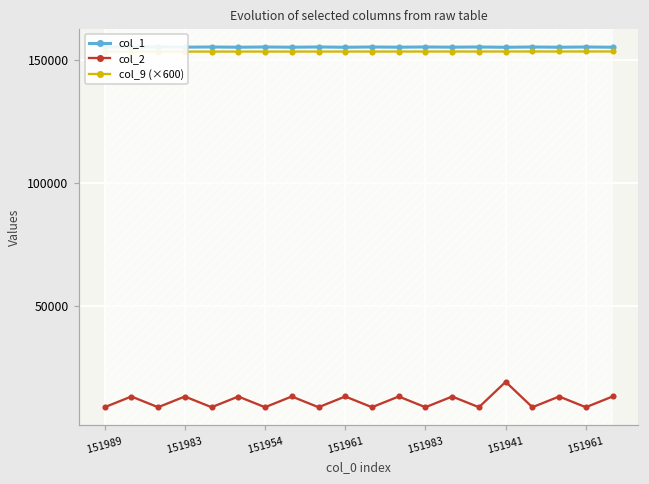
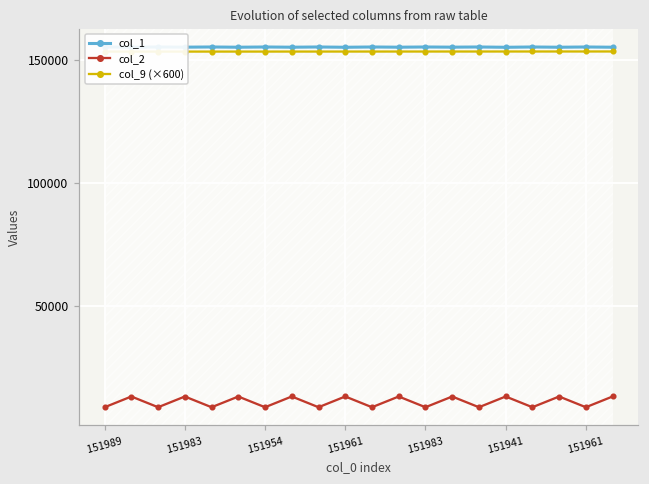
col_2, 151941: 19000 -> 13000
